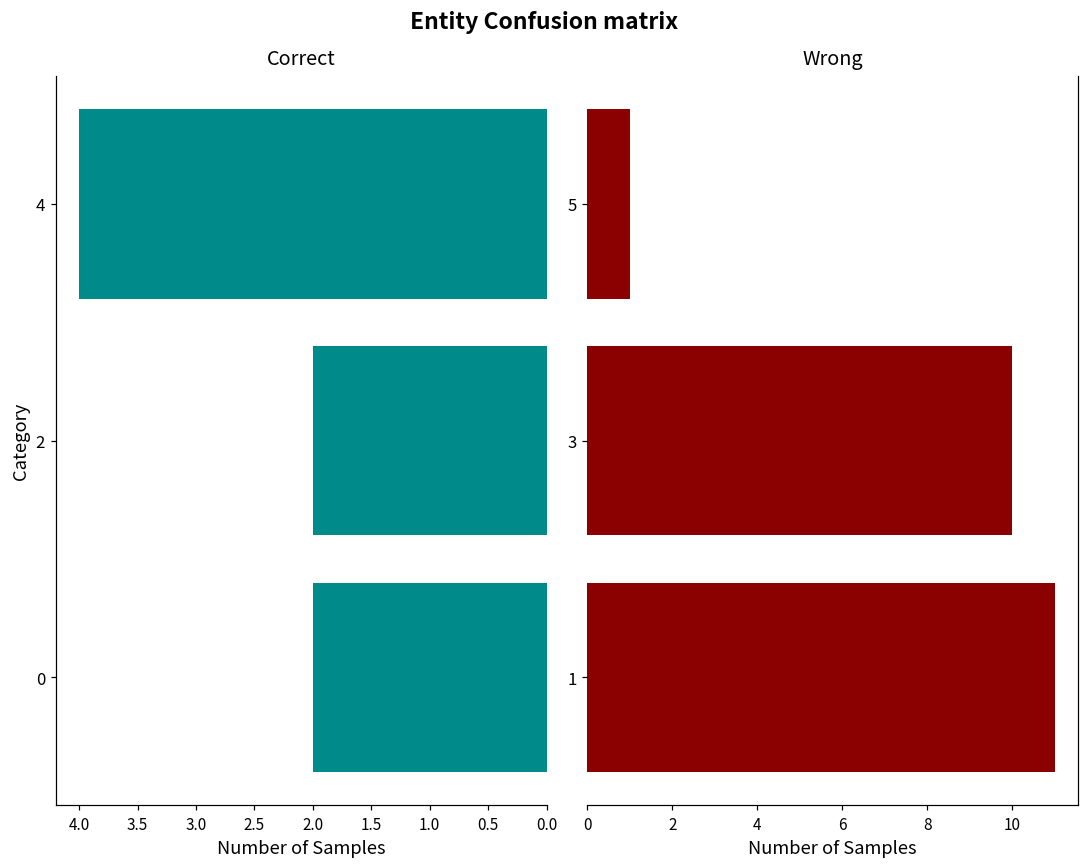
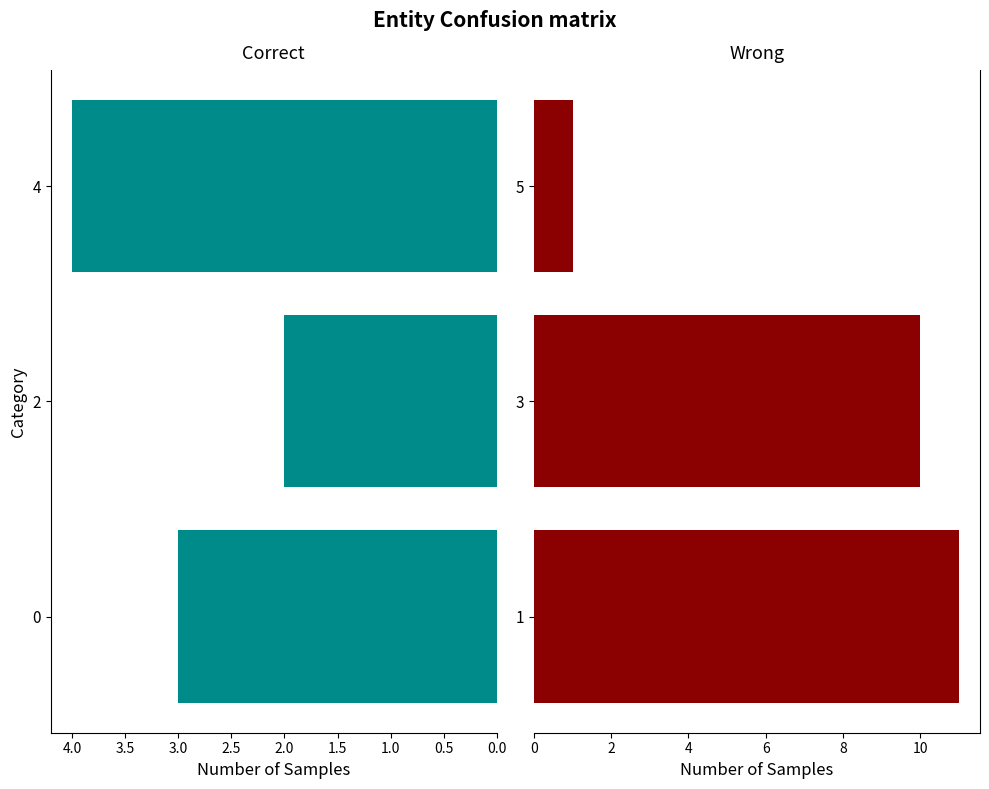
Correct, 0: 2 -> 3
